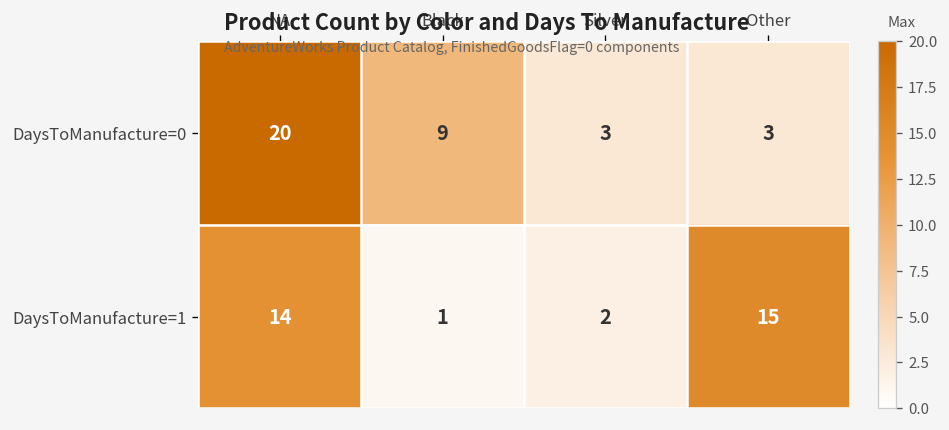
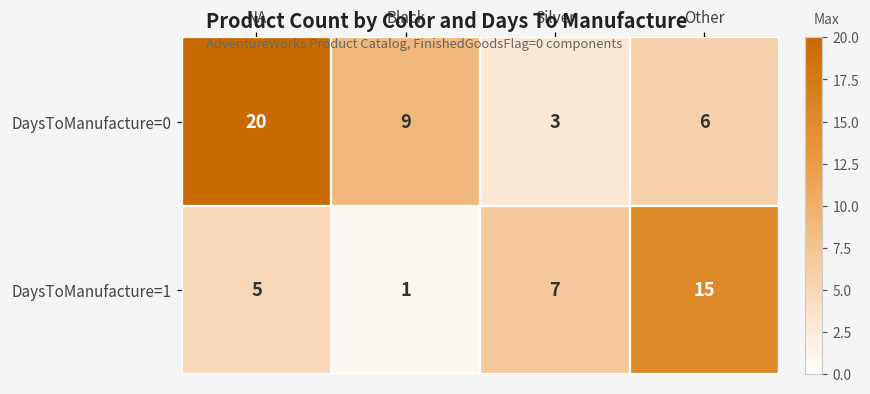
DaysToManufacture=0, Other: 3 -> 6
DaysToManufacture=1, NA: 14 -> 5
DaysToManufacture=1, Silver: 2 -> 7
